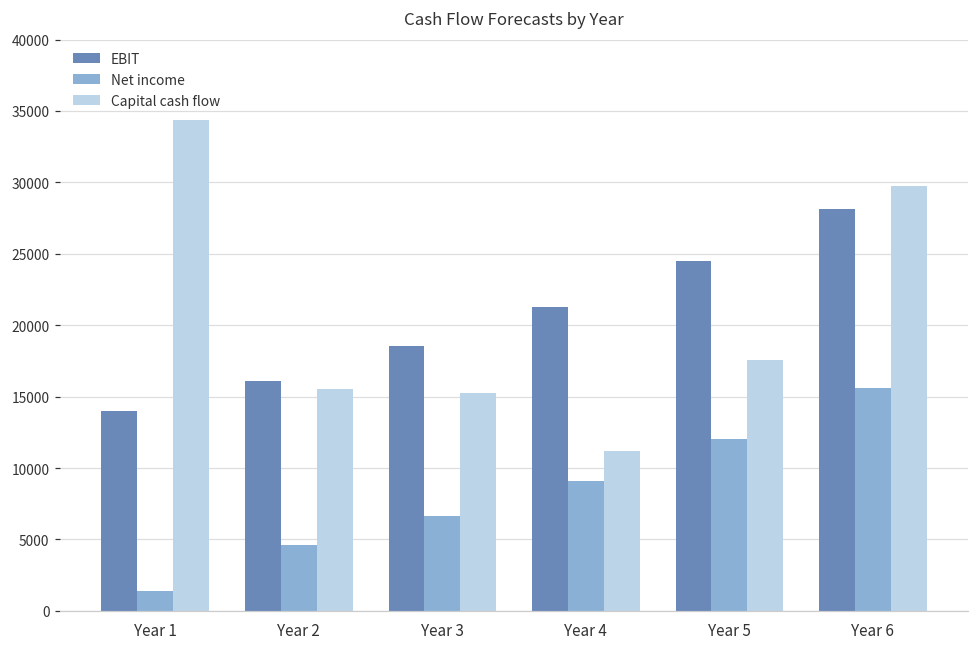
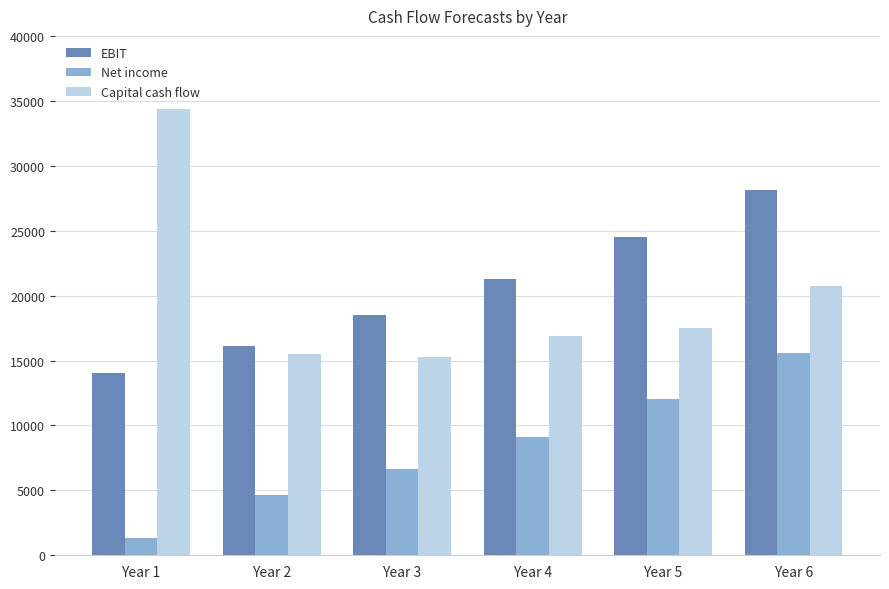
Capital cash flow, Year 4: 11200 -> 16900
Capital cash flow, Year 6: 29700 -> 20700
